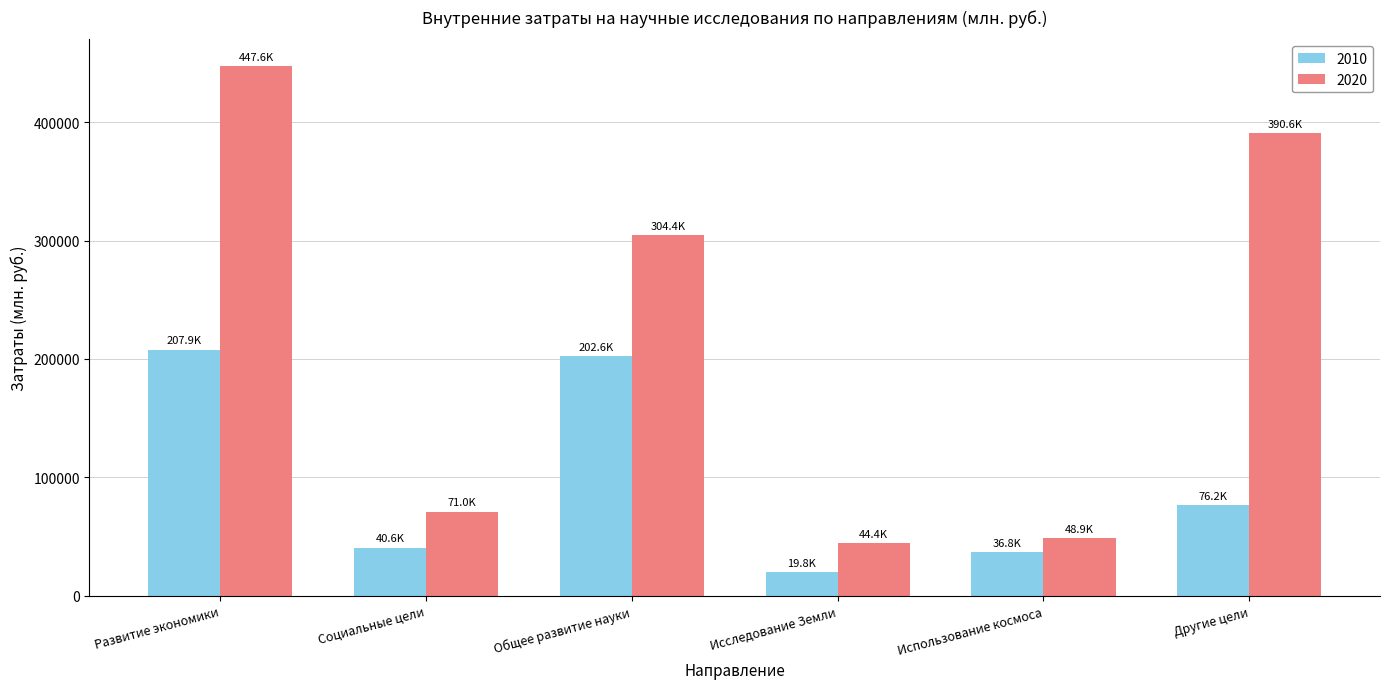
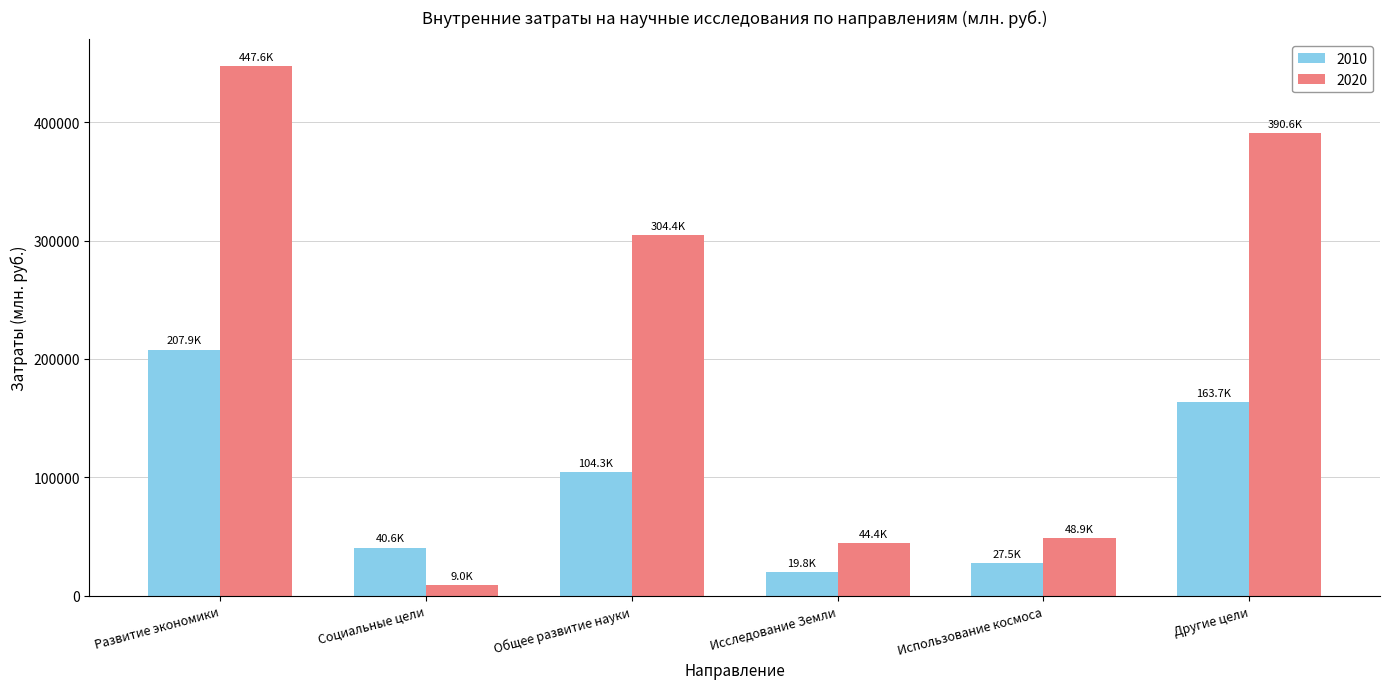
2020, Социальные цели: 71.0K -> 9.0K
2010, Общее развитие науки: 202.6K -> 104.3K
2010, Использование космоса: 36.8K -> 27.5K
2010, Другие цели: 76.2K -> 163.7K
